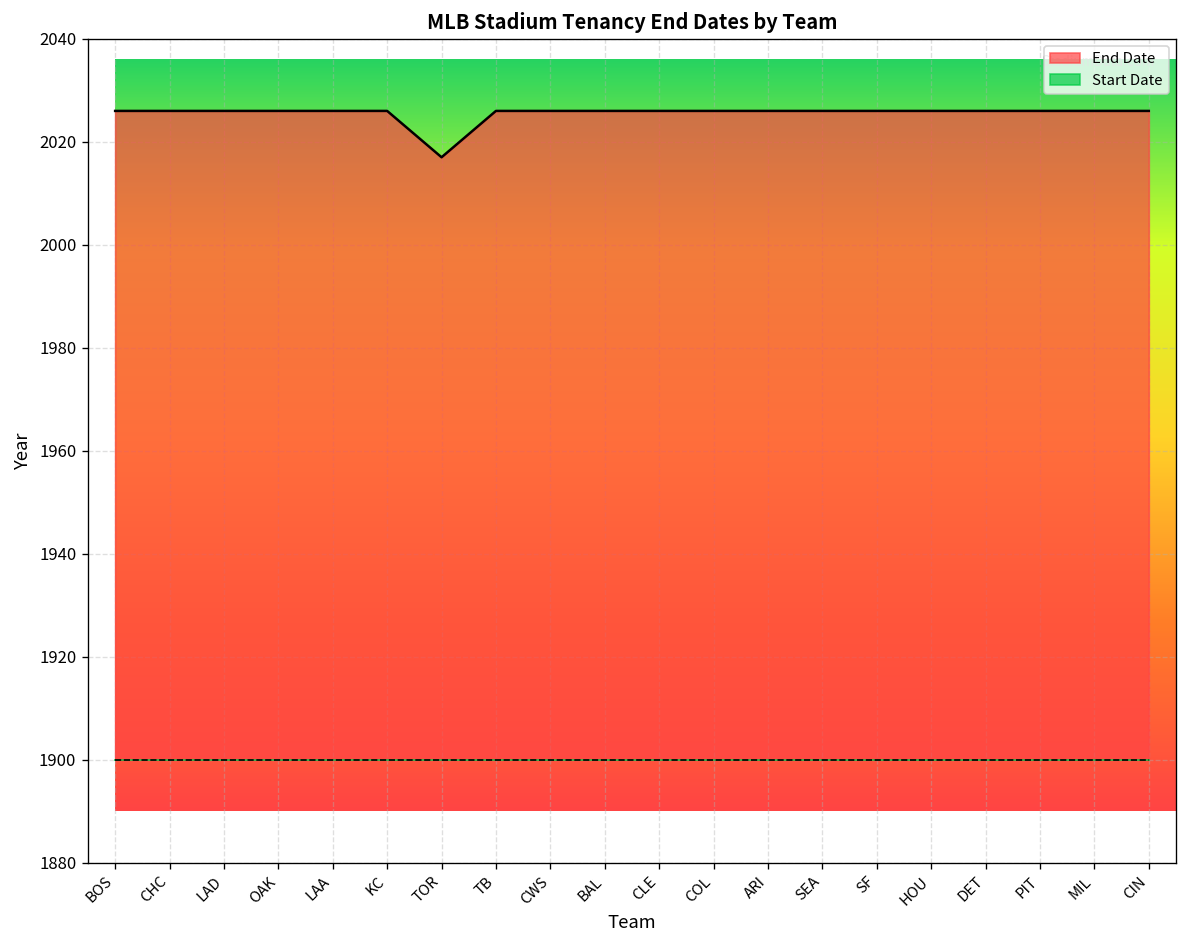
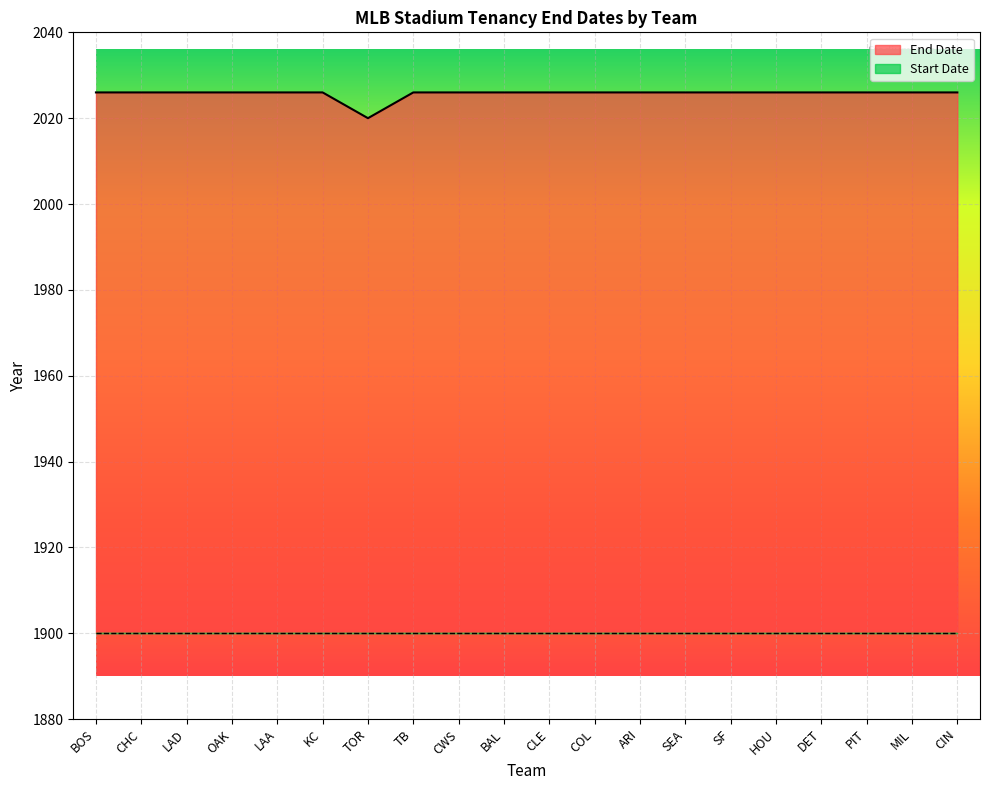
End Date, TOR: 2017 -> 2020
